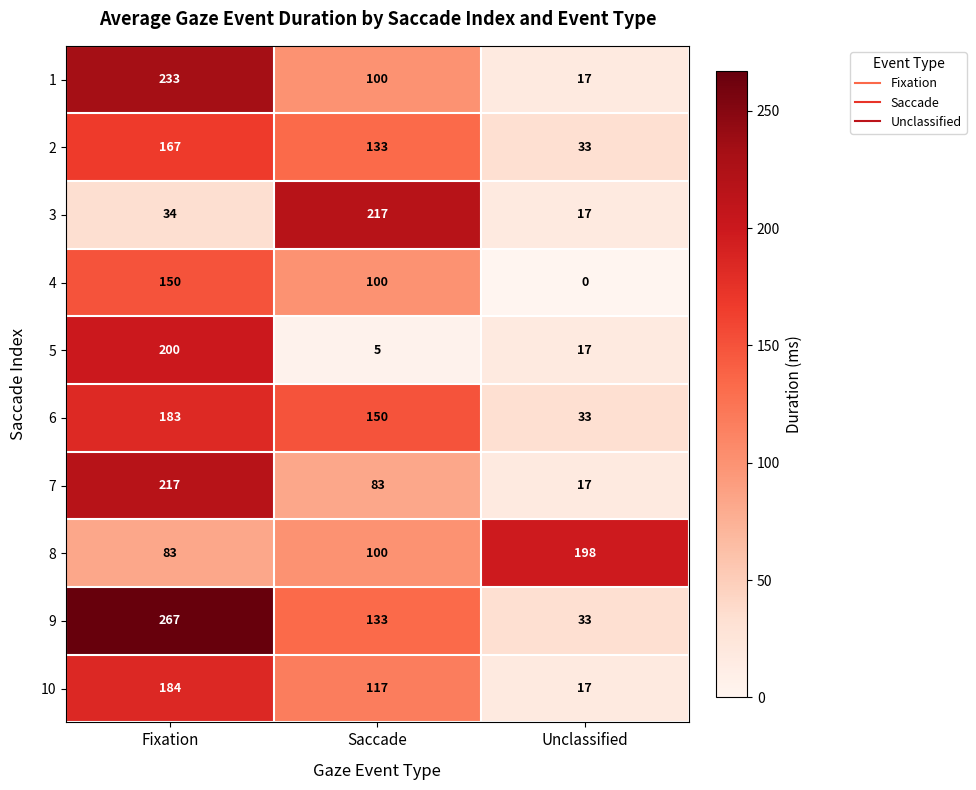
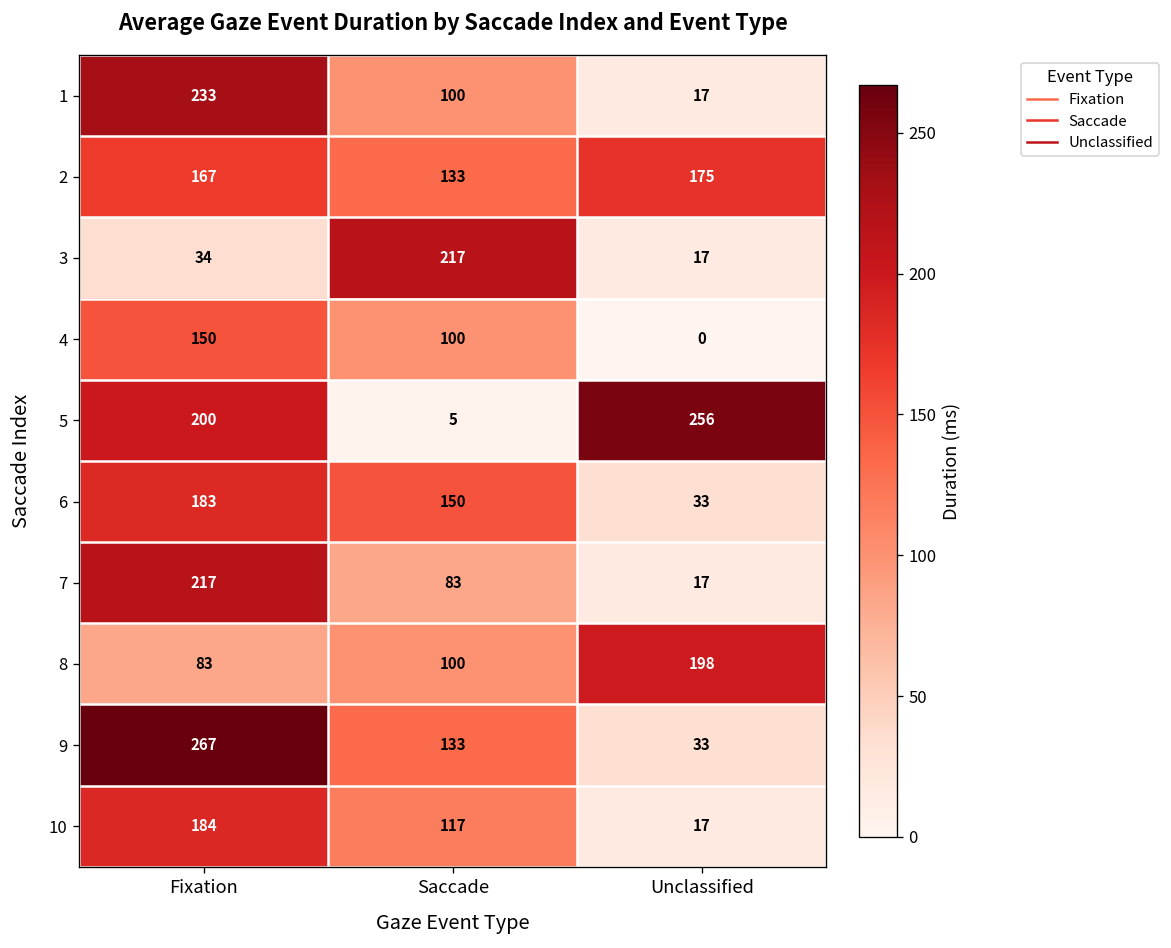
2, Unclassified: 33 -> 175
5, Unclassified: 17 -> 256
